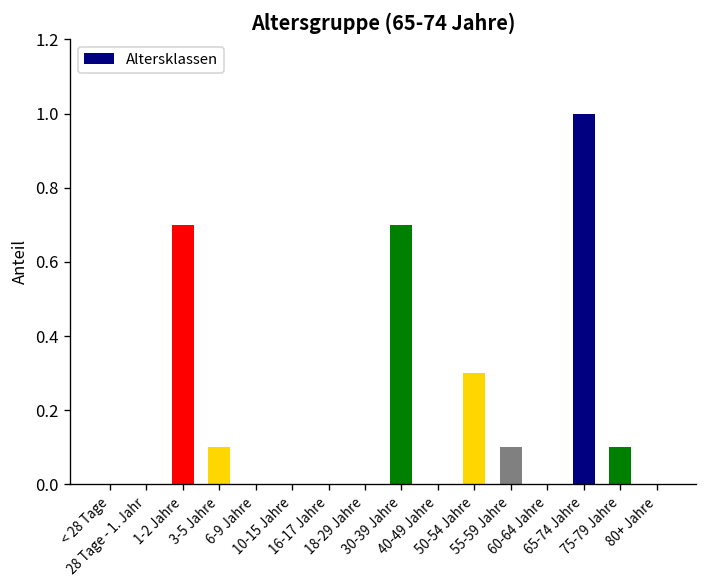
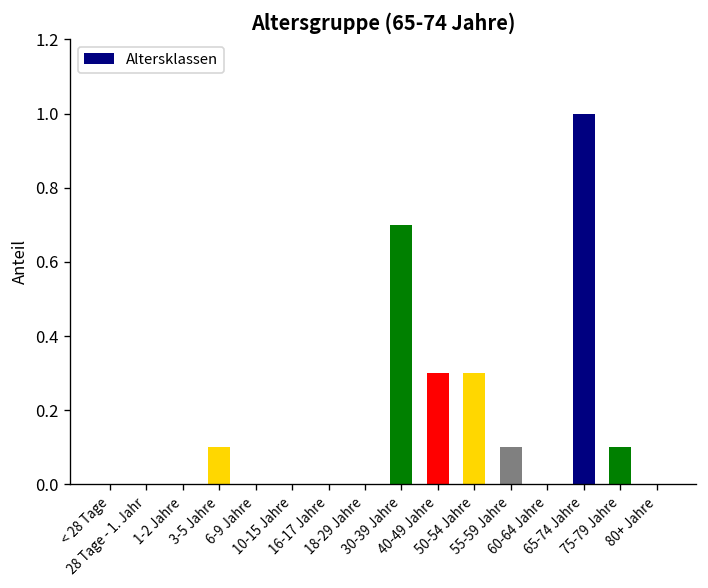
1-2 Jahre: 0.7 -> 0.0
40-49 Jahre: 0.0 -> 0.3
